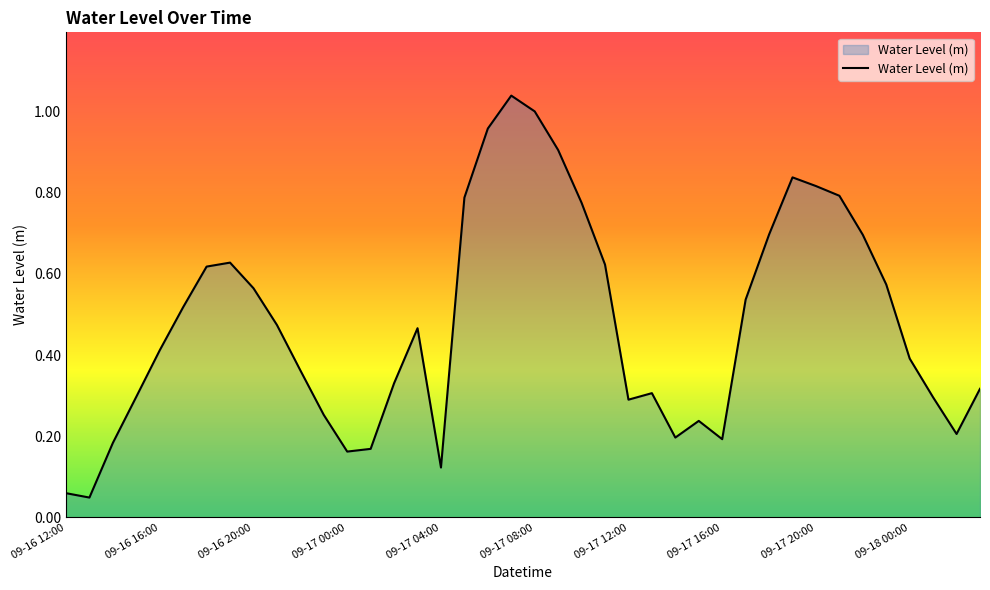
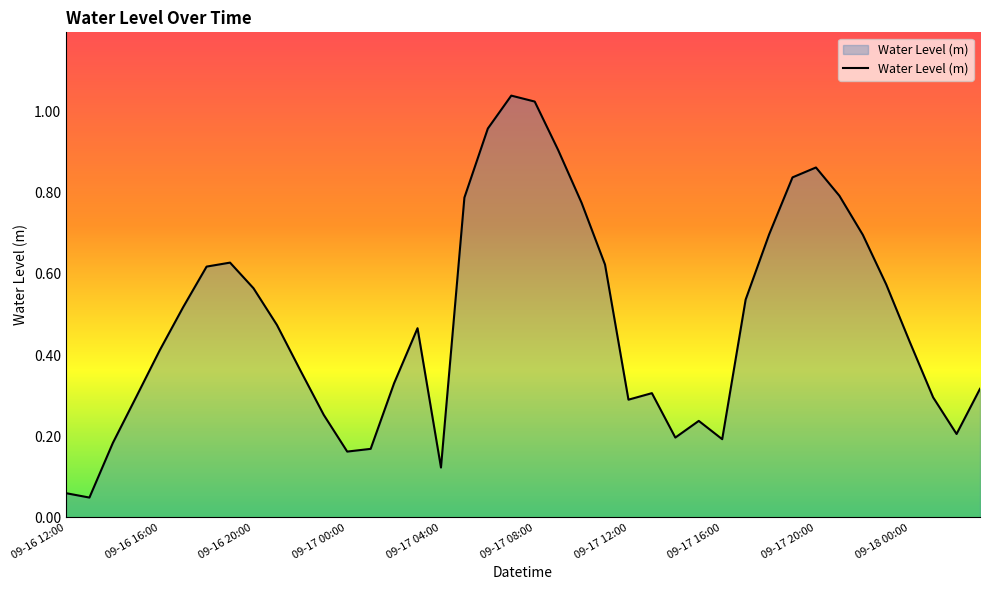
09-17 08:00: 1.00 -> 1.02
09-17 20:00: 0.82 -> 0.86
09-18 00:00: 0.39 -> 0.43
